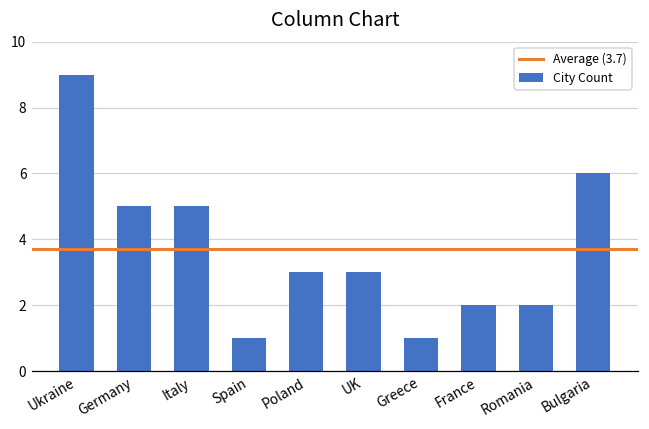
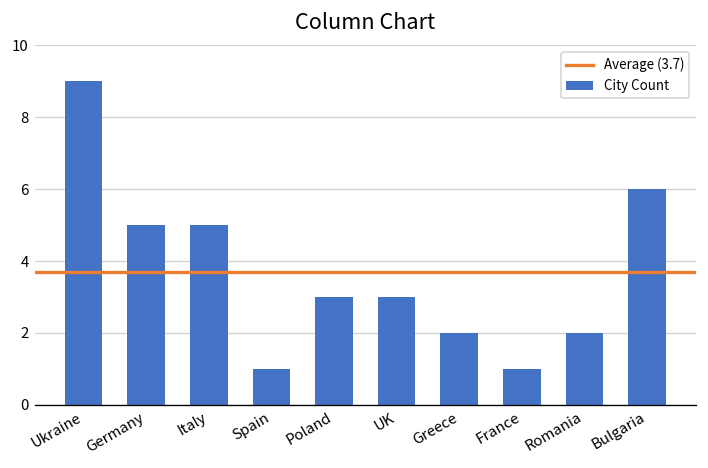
Greece: 1 -> 2
France: 2 -> 1
